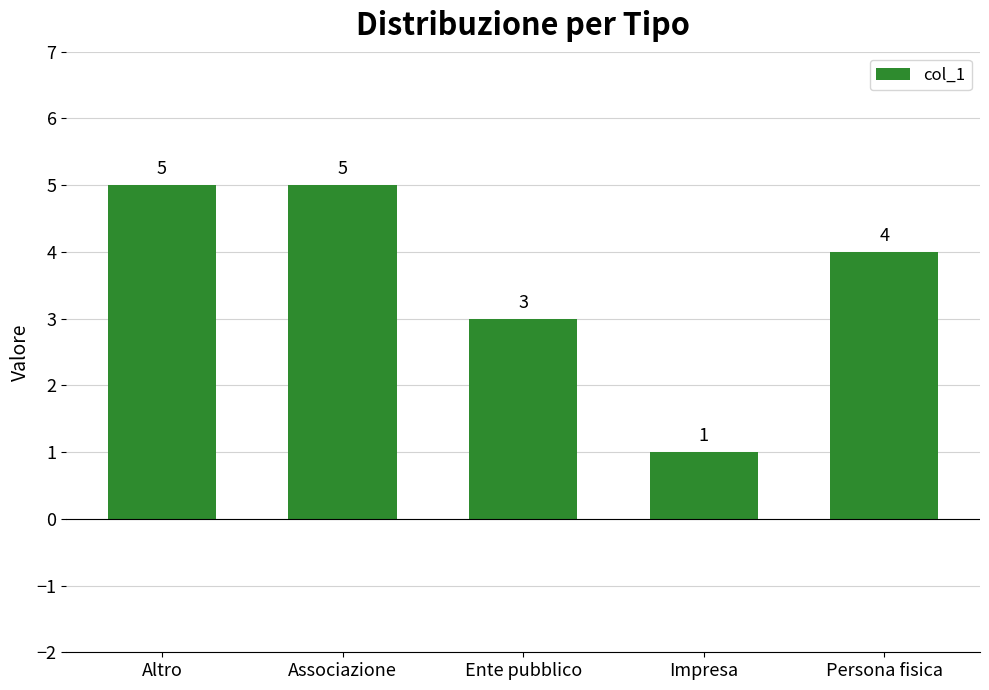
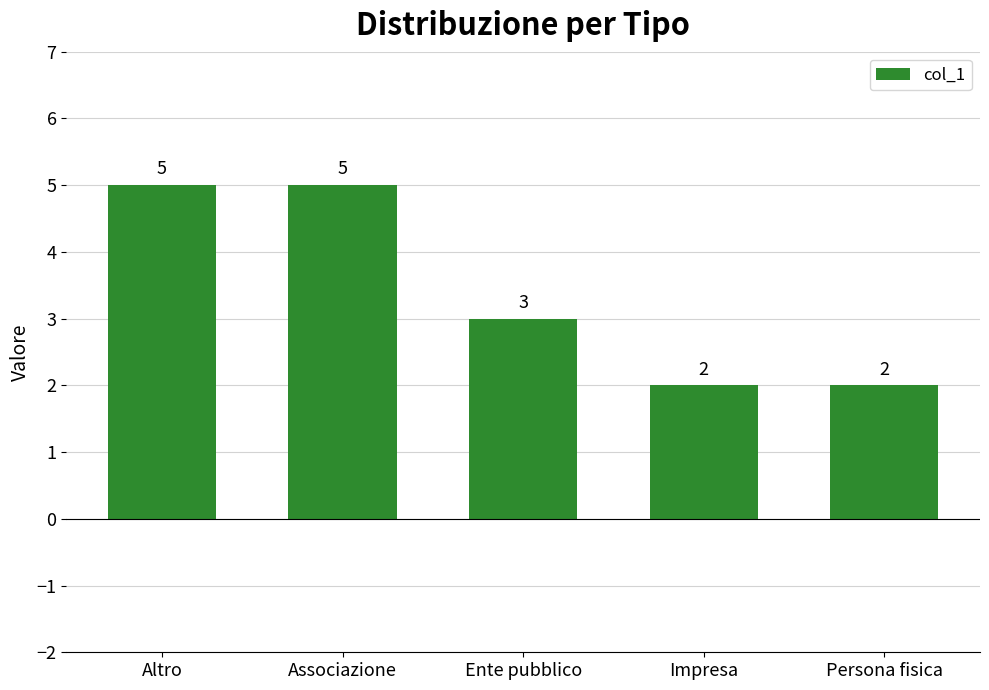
Impresa: 1 -> 2
Persona fisica: 4 -> 2
